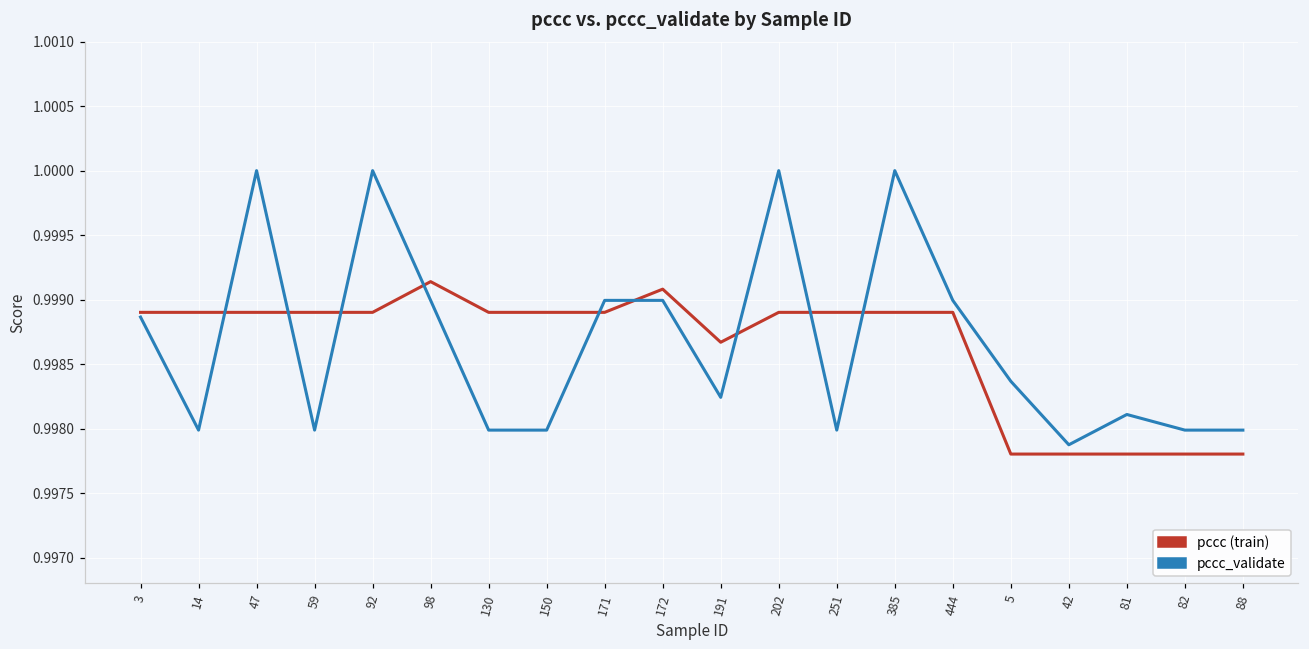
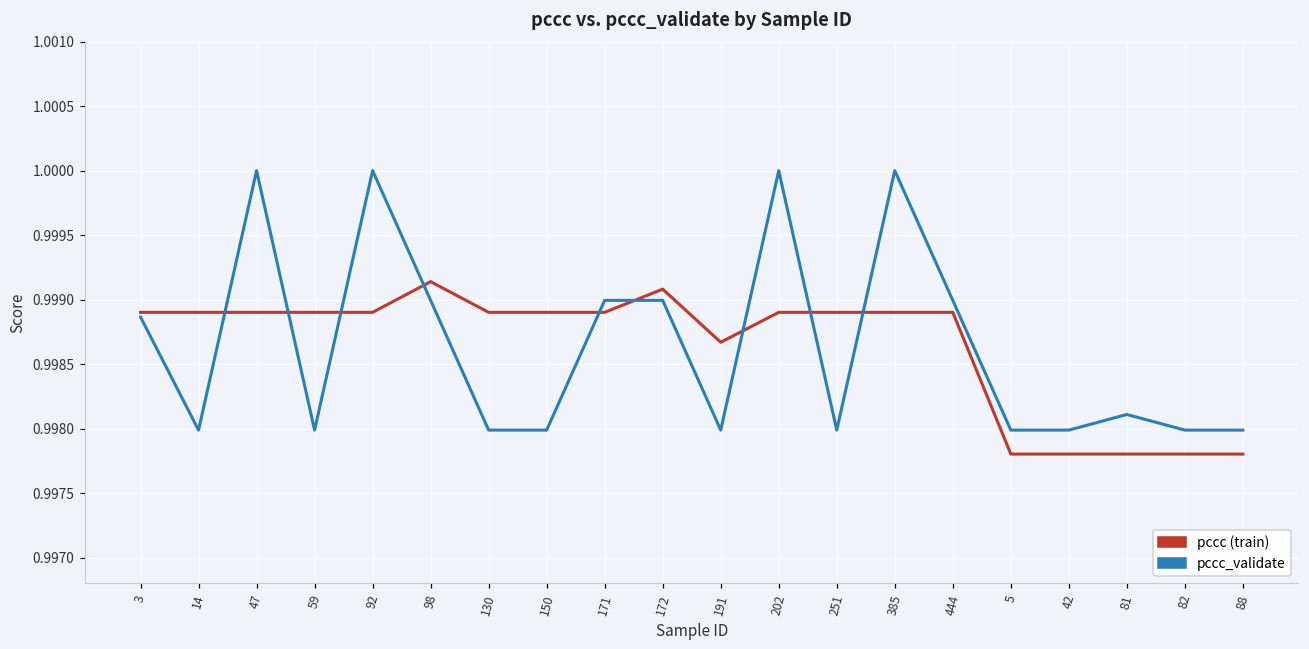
pccc_validate, 191: 0.99824 -> 0.99799
pccc_validate, 5: 0.99837 -> 0.99799
pccc_validate, 42: 0.99787 -> 0.99799
